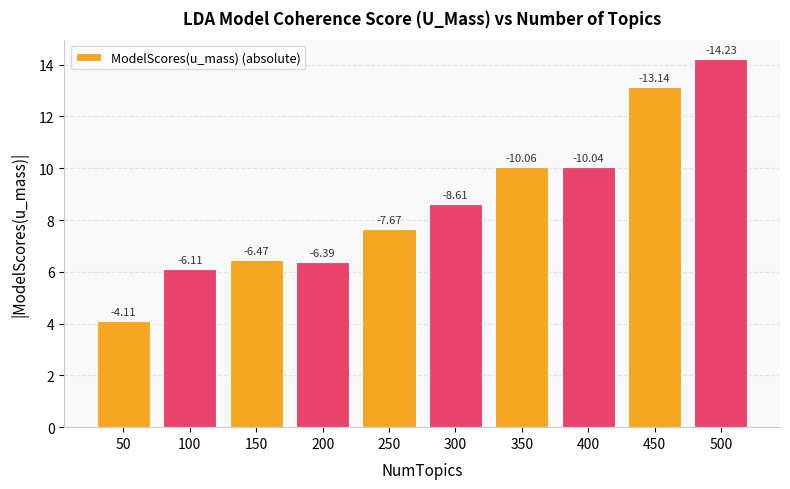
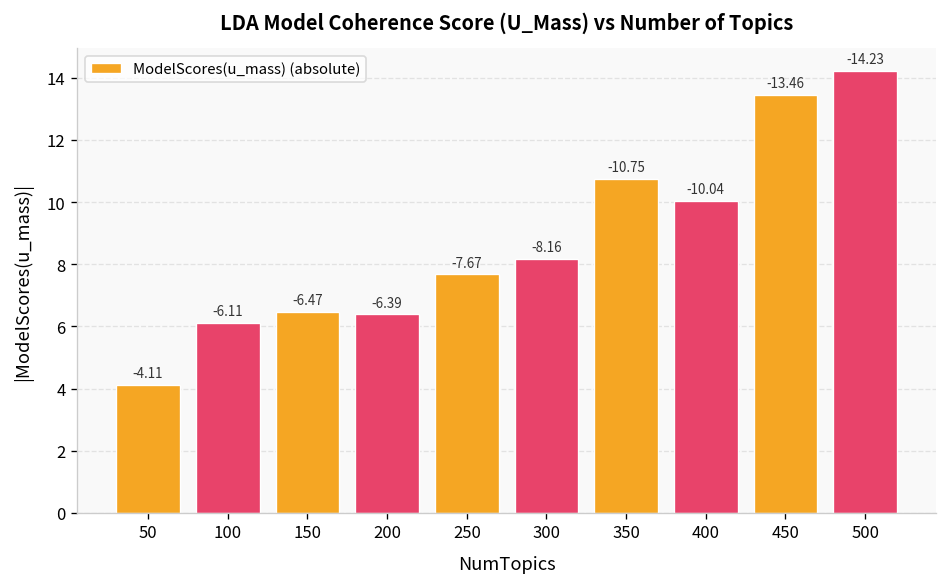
300: -8.61 -> -8.16
350: -10.06 -> -10.75
450: -13.14 -> -13.46
